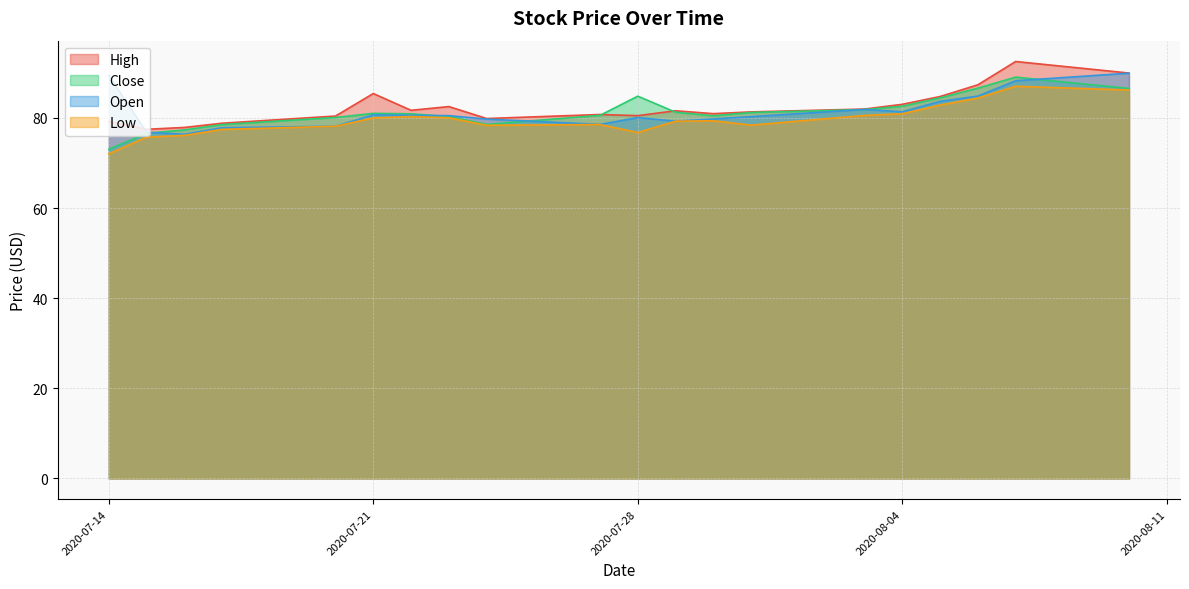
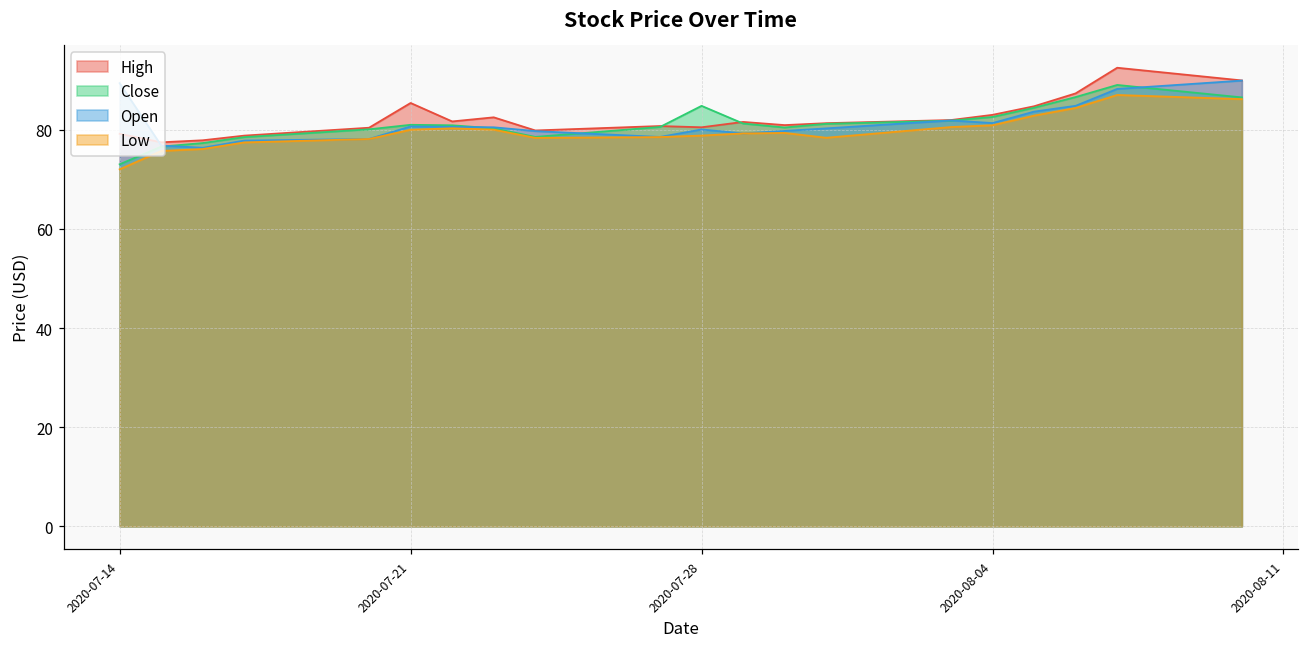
Low, 2020-07-28: 77 -> 79
